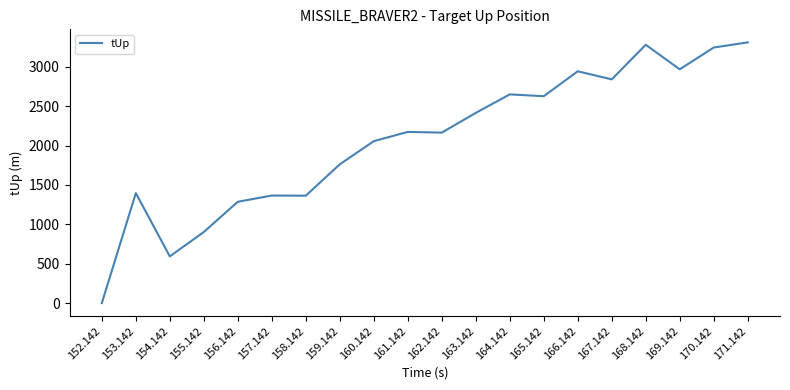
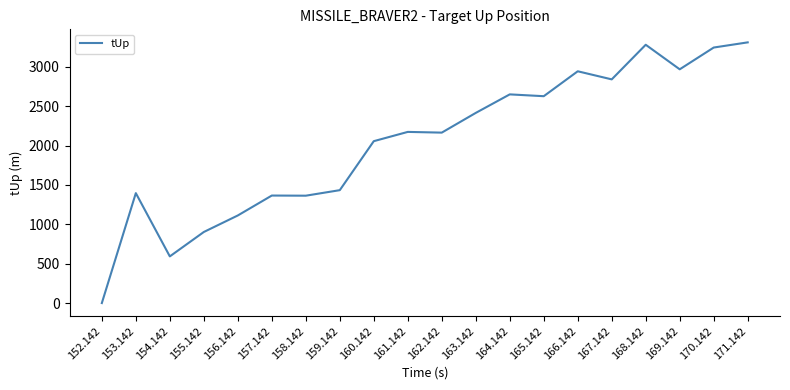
156.142: 1300 -> 1100
159.142: 1800 -> 1400
